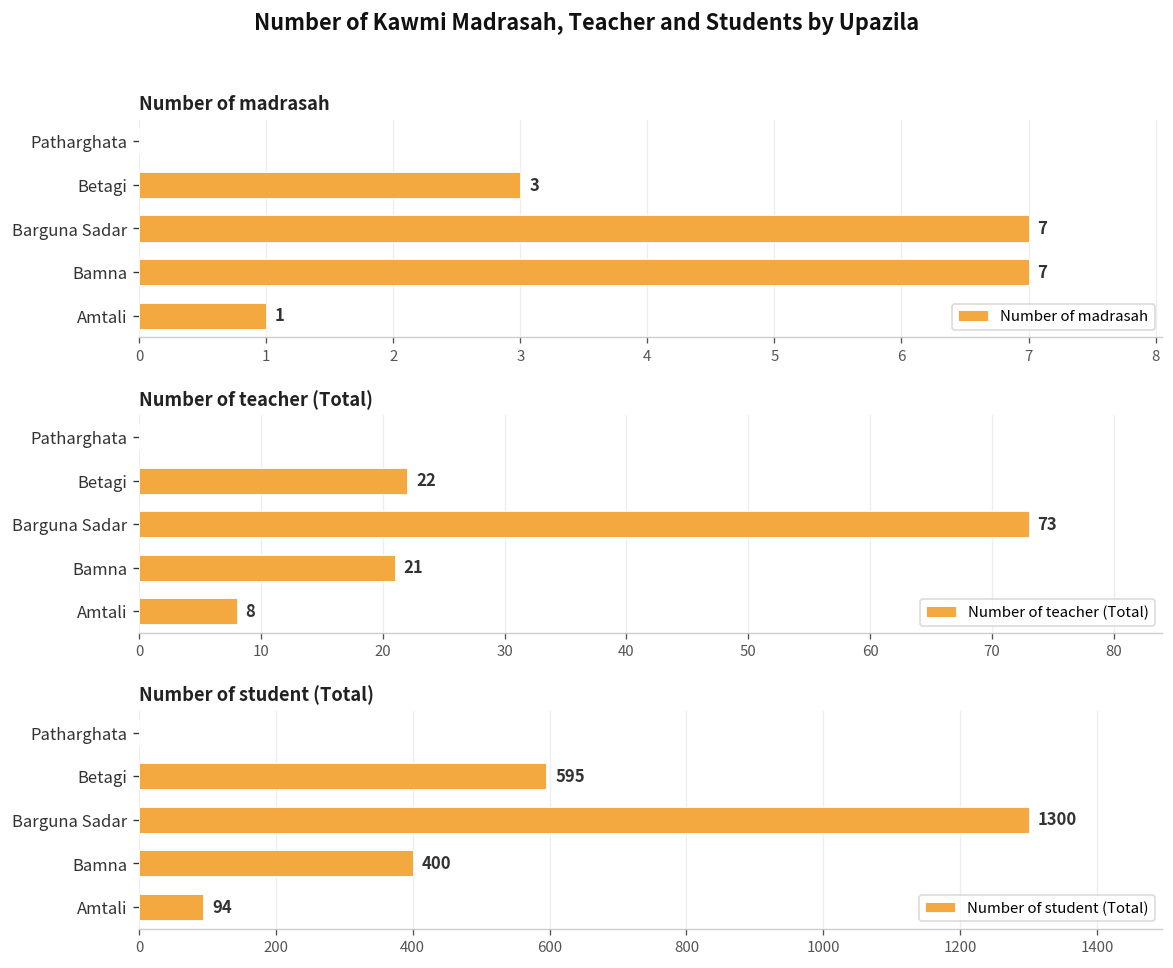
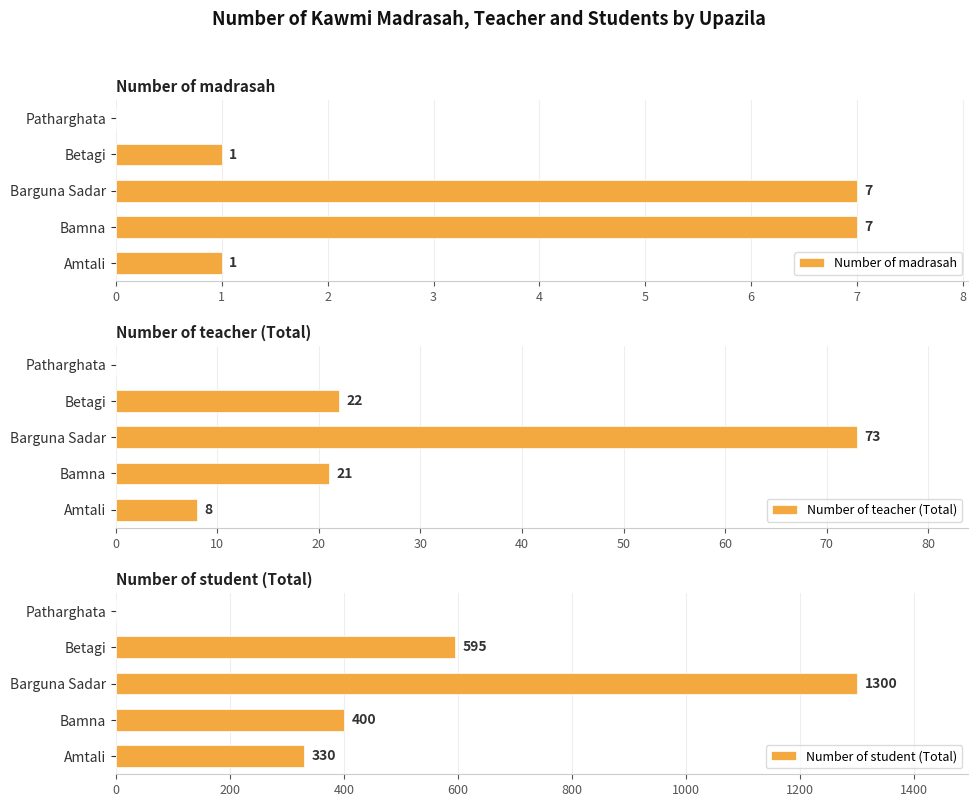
Number of madrasah, Betagi: 3 -> 1
Number of student (Total), Amtali: 94 -> 330
